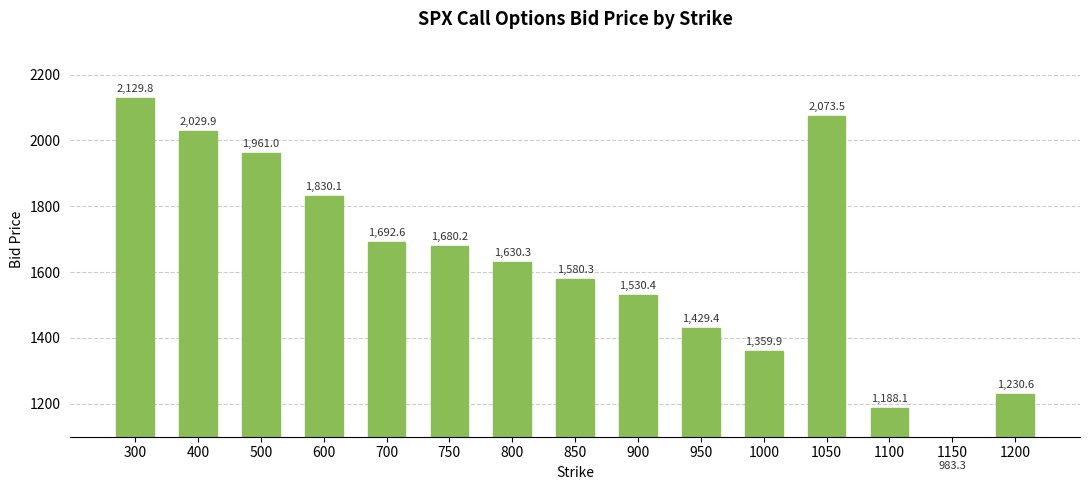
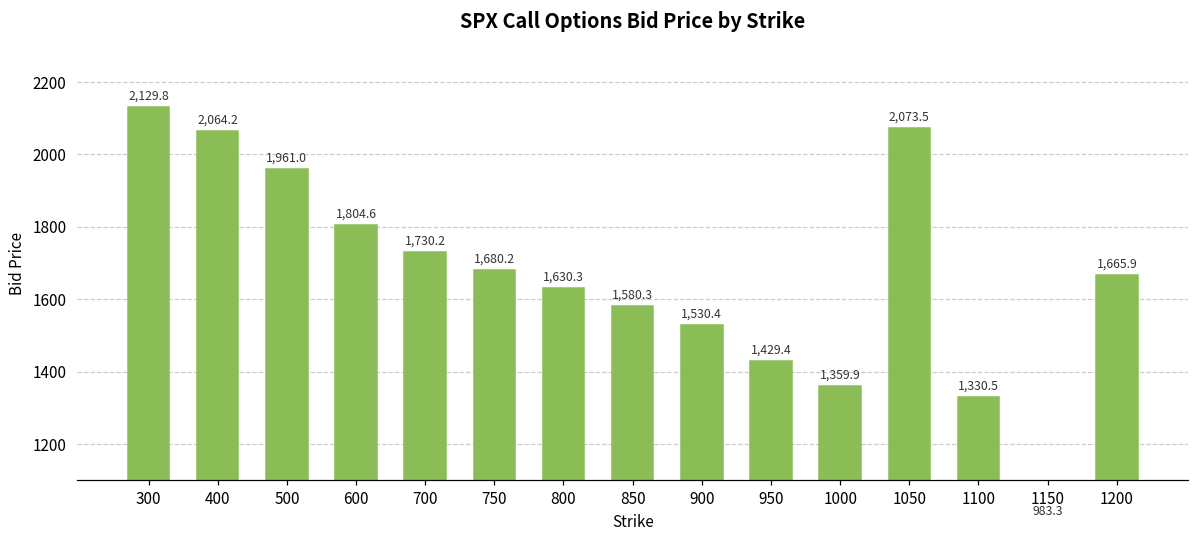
400: 2,029.9 -> 2,064.2
600: 1,830.1 -> 1,804.6
700: 1,692.6 -> 1,730.2
1100: 1,188.1 -> 1,330.5
1200: 1,230.6 -> 1,665.9
